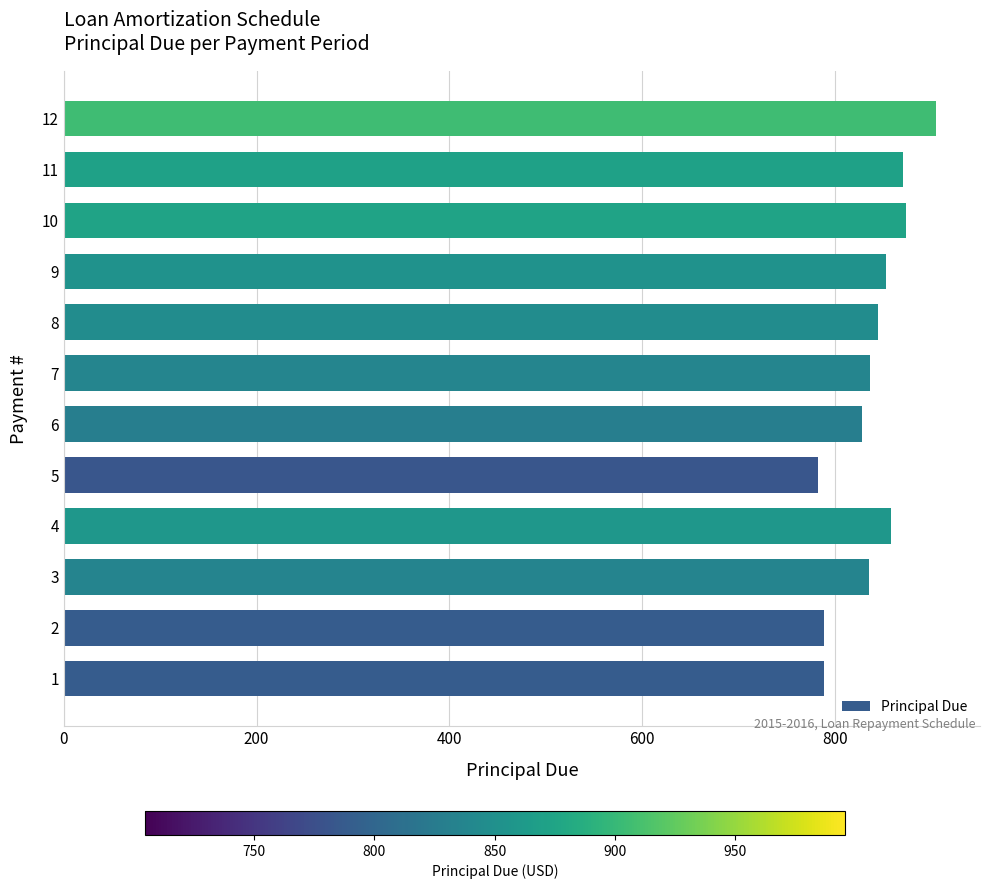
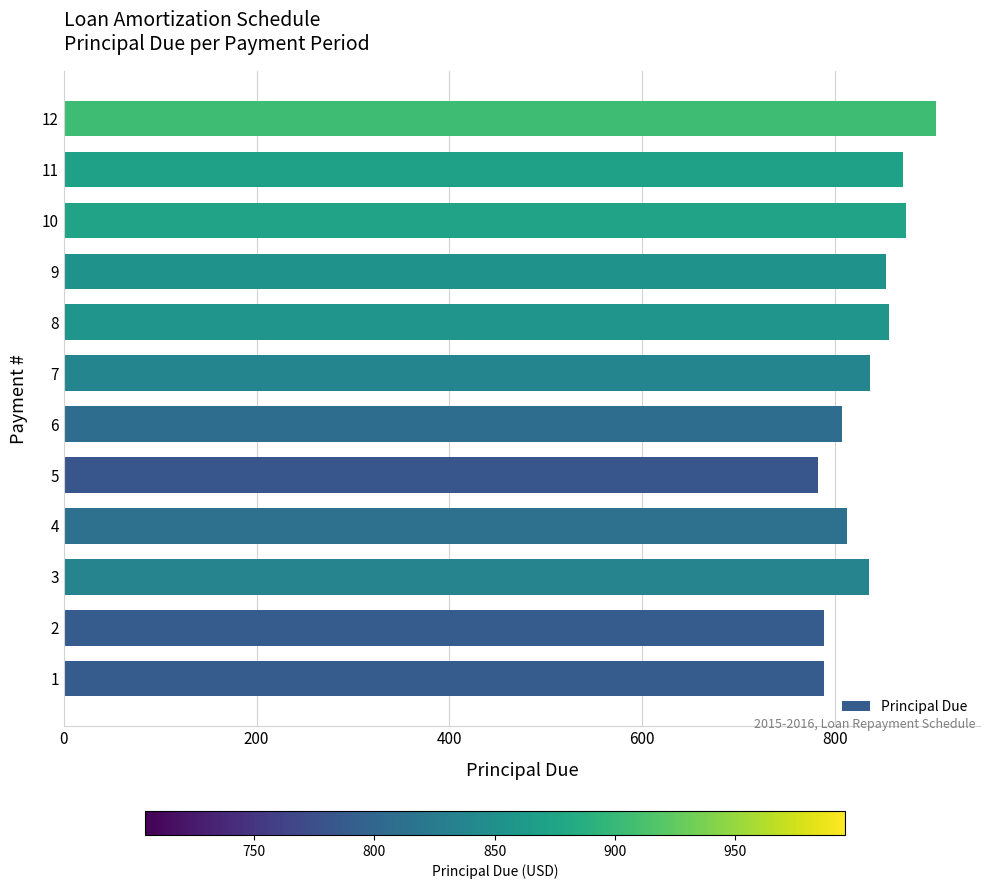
8: 850 -> 860
6: 830 -> 810
4: 860 -> 810
